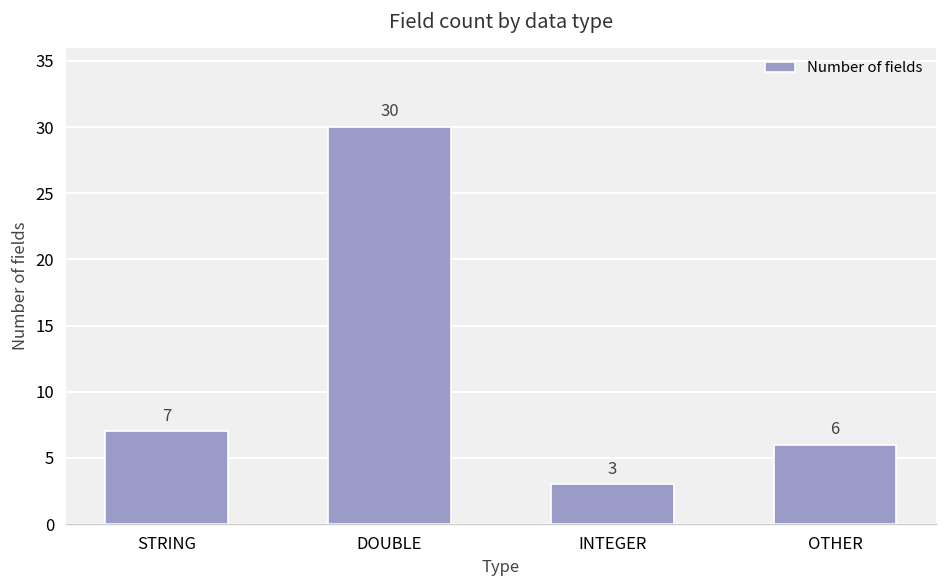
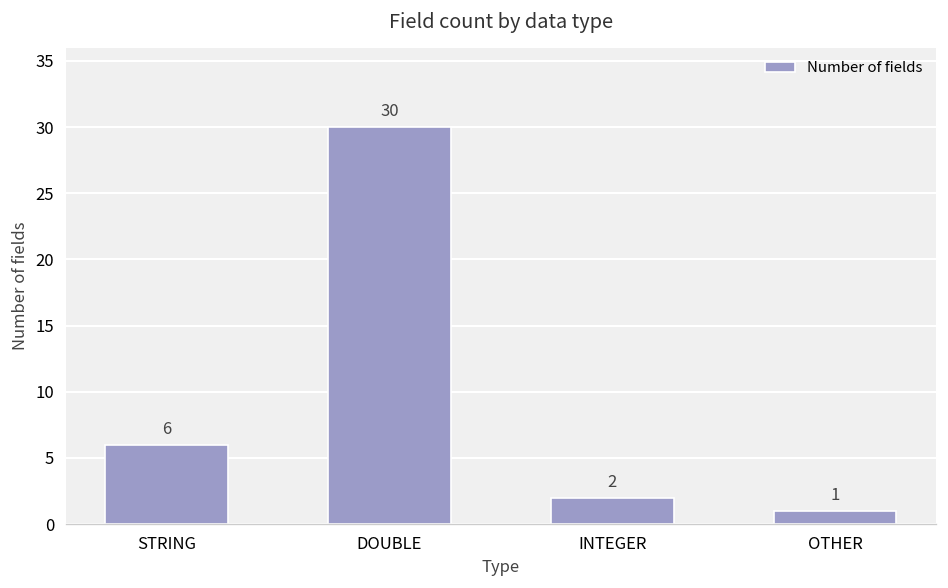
STRING: 7 -> 6
INTEGER: 3 -> 2
OTHER: 6 -> 1
